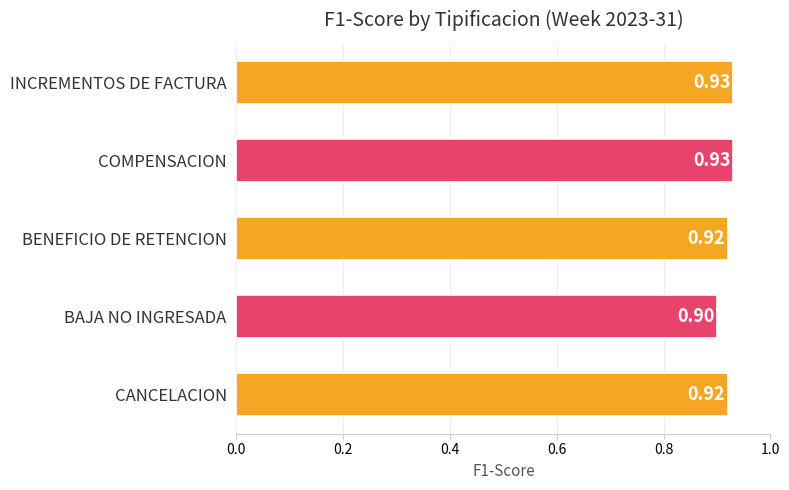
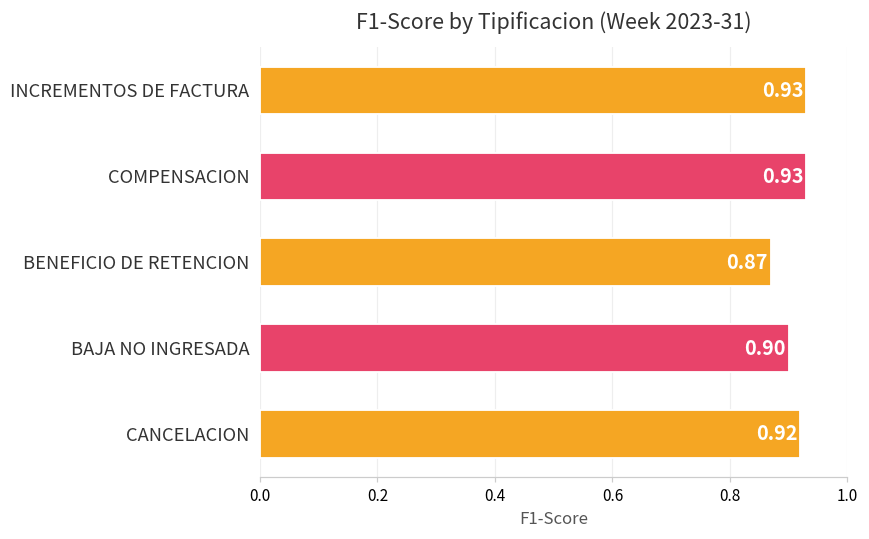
BENEFICIO DE RETENCION: 0.92 -> 0.87
